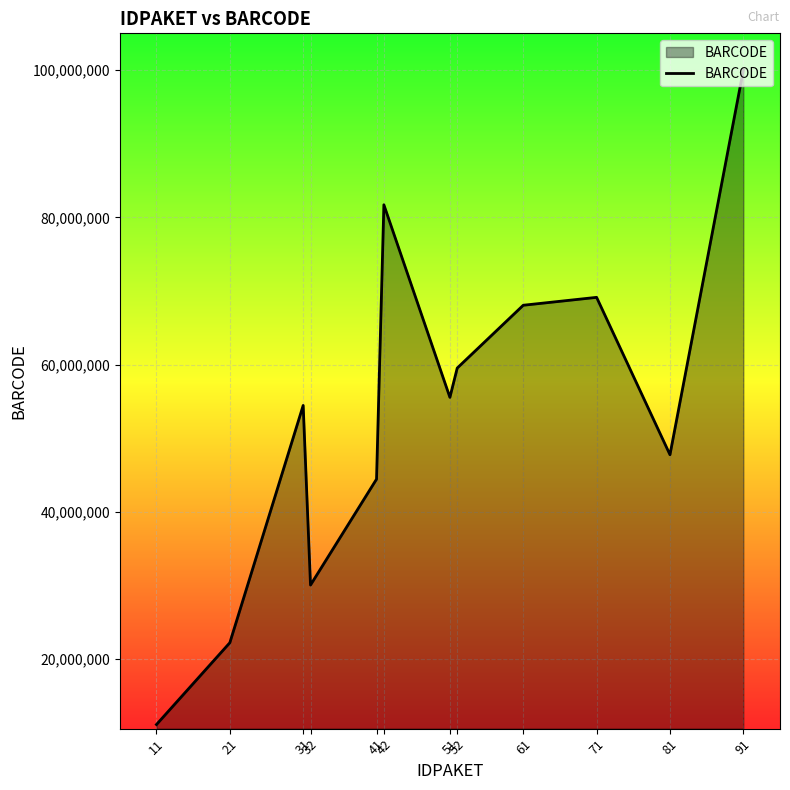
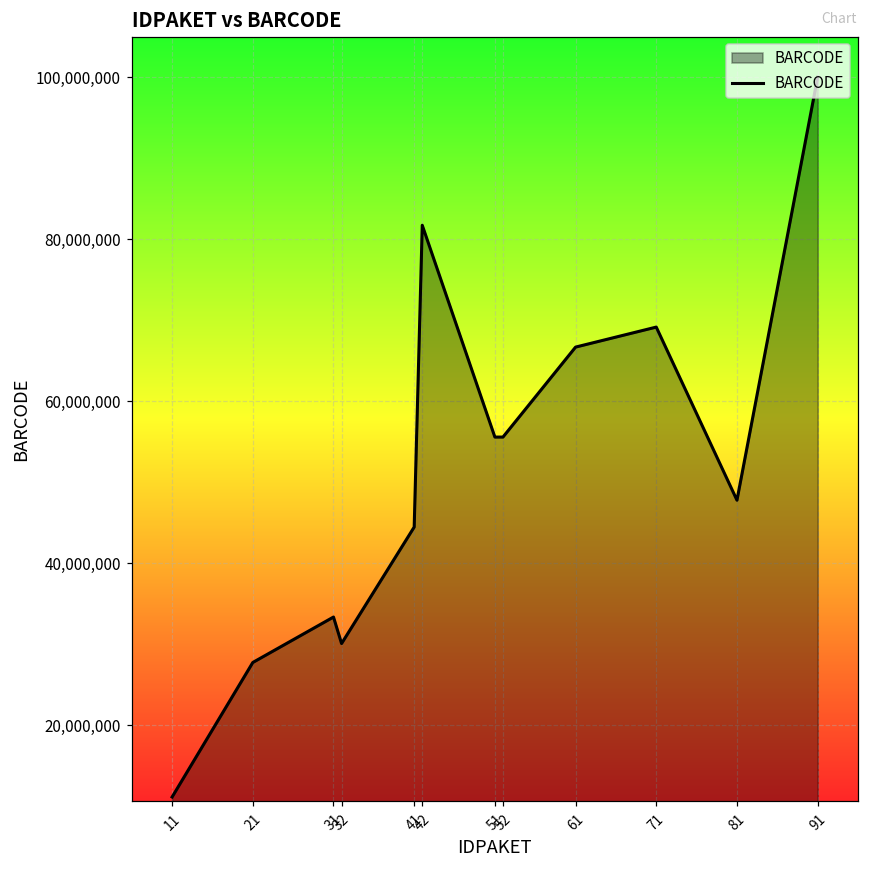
21: 22,000,000 -> 28,000,000
31: 54,000,000 -> 33,000,000
52: 60,000,000 -> 56,000,000
61: 68,000,000 -> 67,000,000
